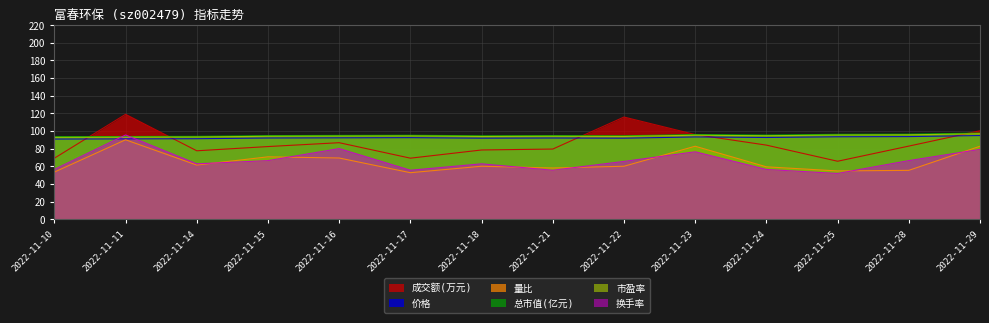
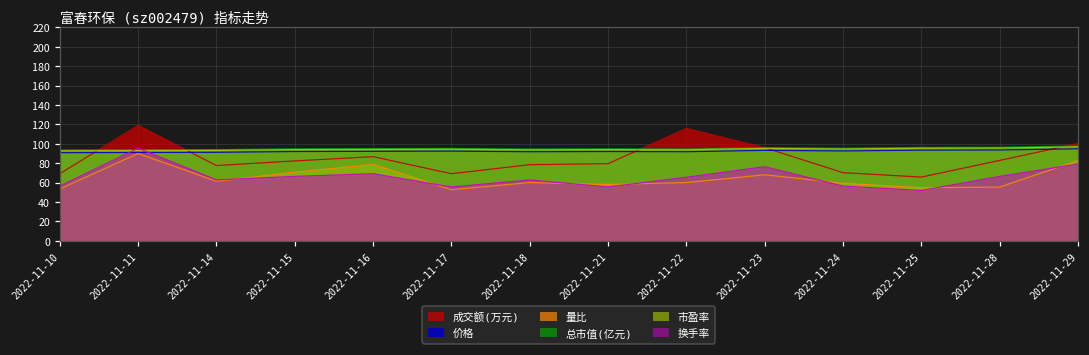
量比, 2022-11-16: 70 -> 80
换手率, 2022-11-16: 80 -> 70
量比, 2022-11-23: 80 -> 70
成交额(万元), 2022-11-24: 80 -> 70
